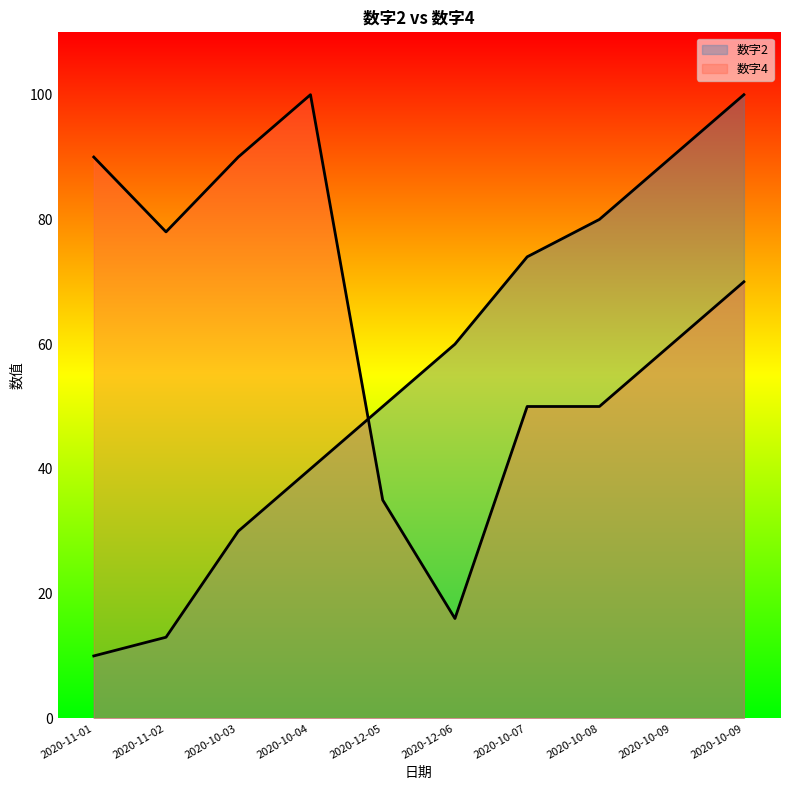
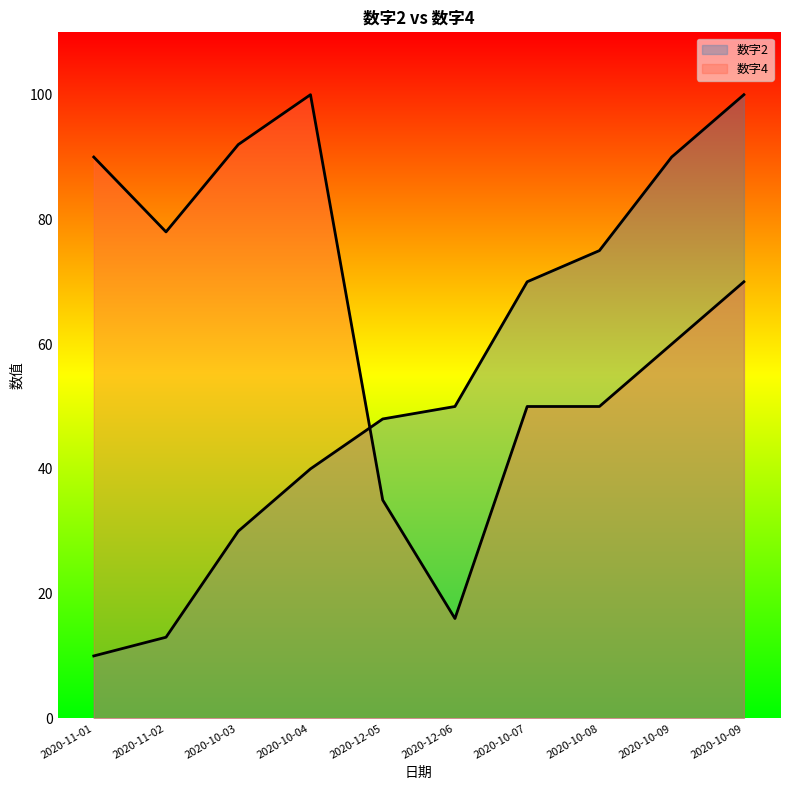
数字4, 2020-10-03: 90 -> 92
数字2, 2020-12-05: 50 -> 48
数字2, 2020-12-06: 60 -> 50
数字2, 2020-10-07: 74 -> 70
数字2, 2020-10-08: 80 -> 75
